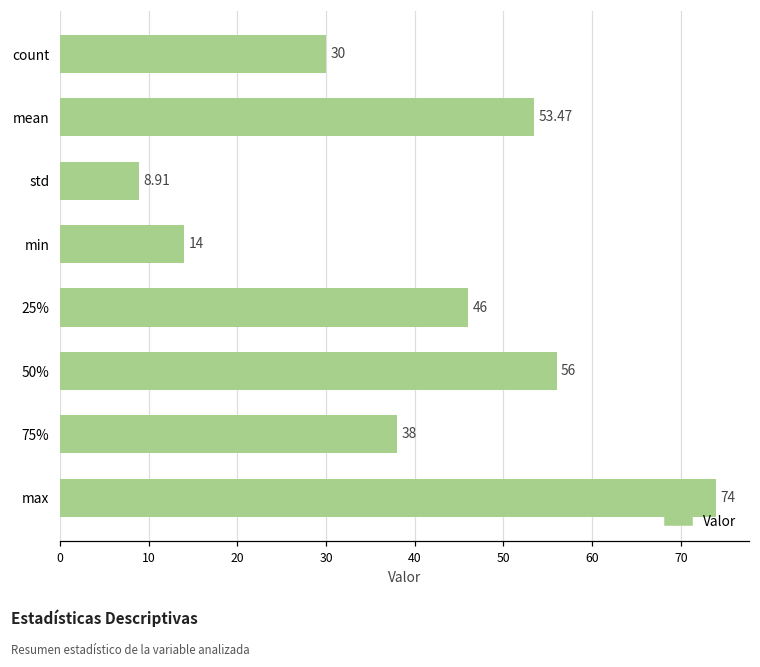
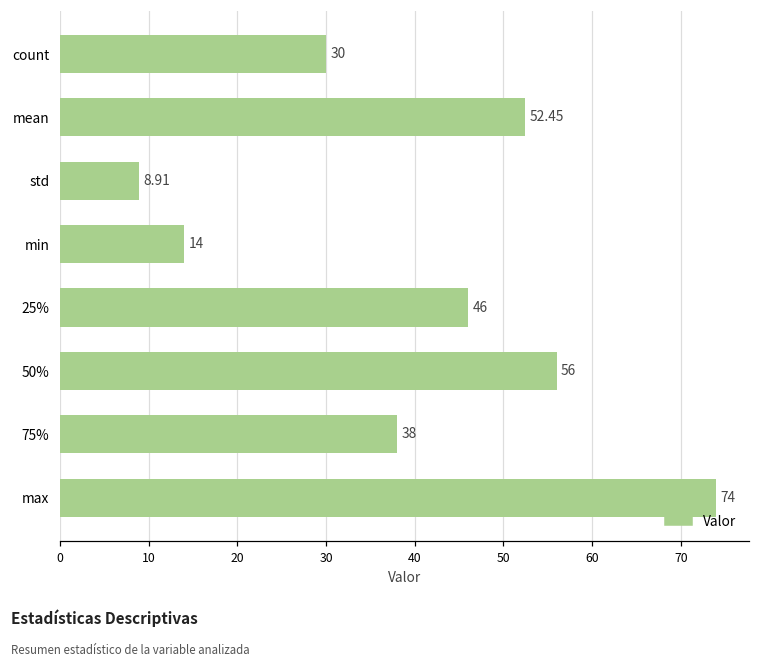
mean: 53.47 -> 52.45
